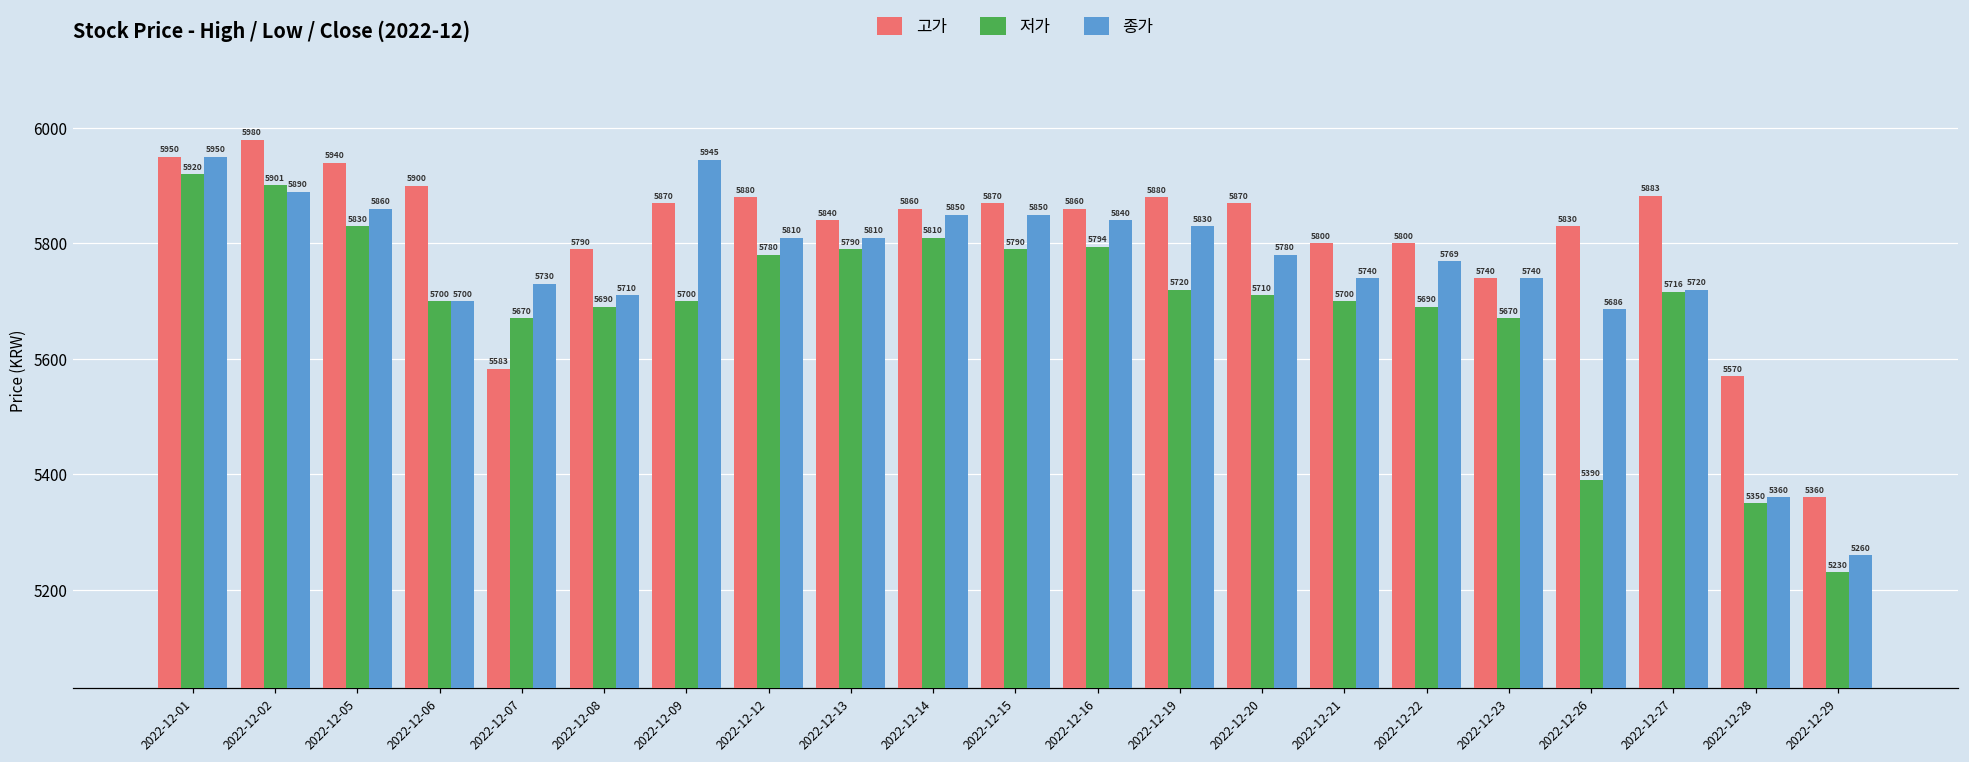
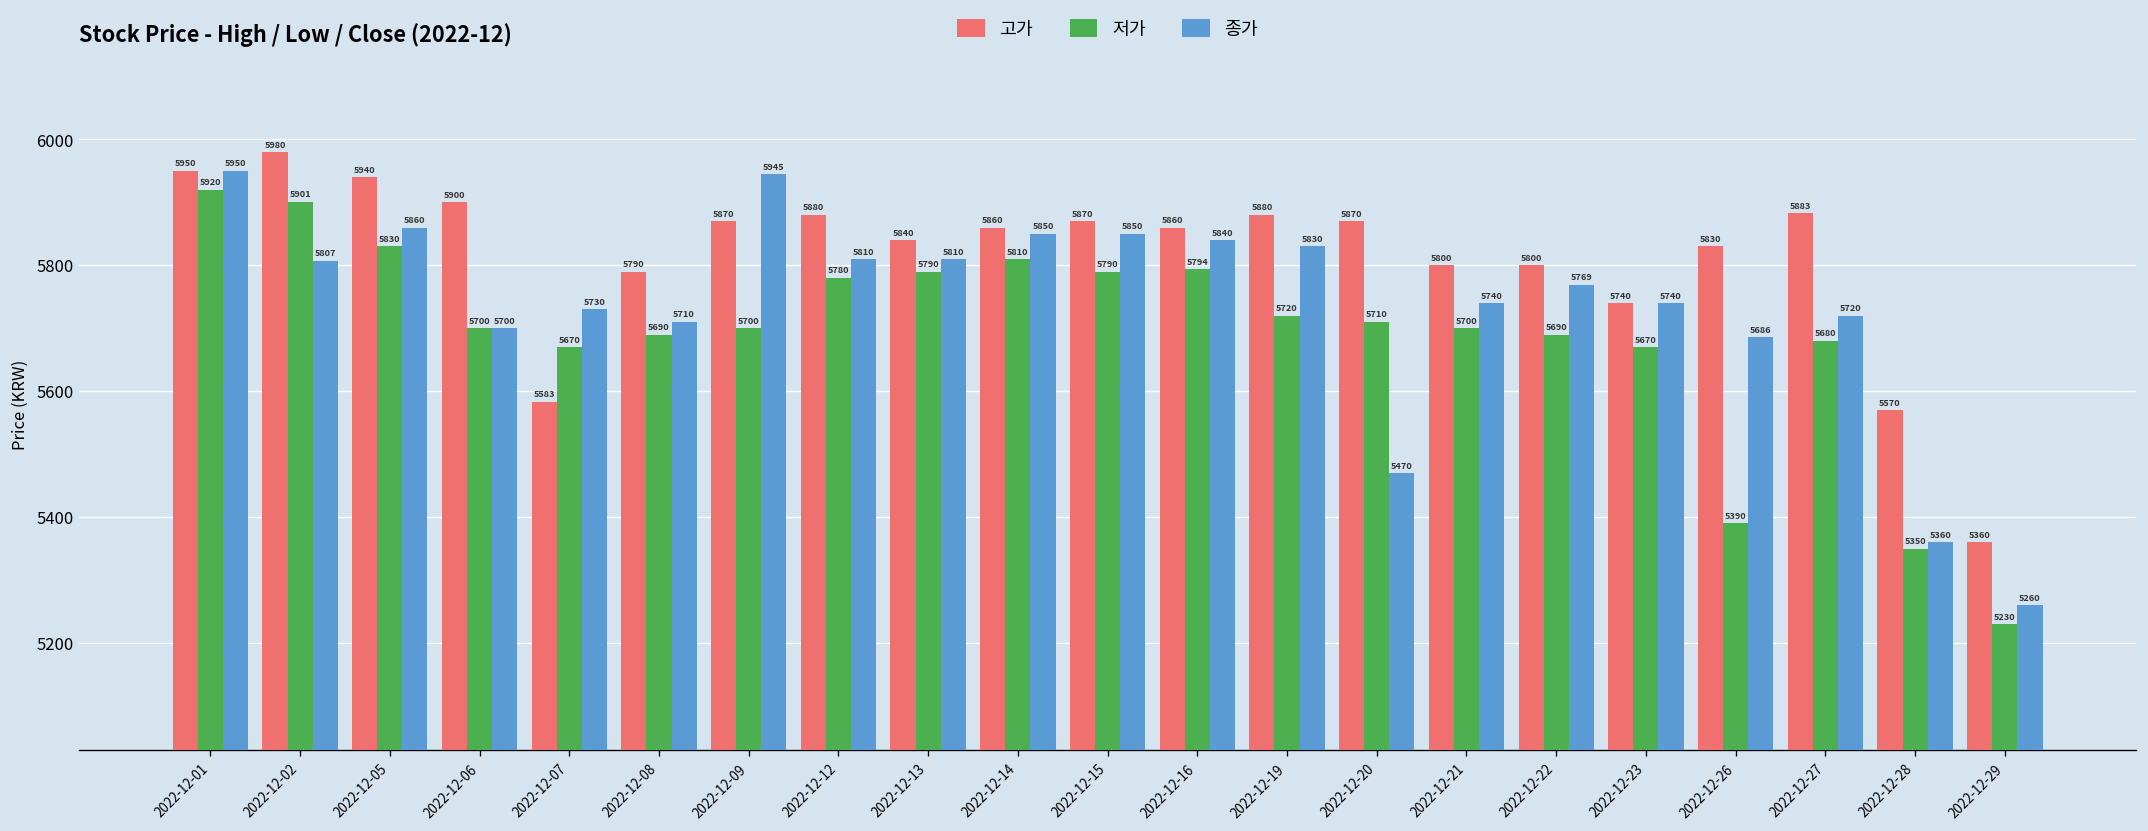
종가, 2022-12-02: 5890 -> 5807
종가, 2022-12-20: 5780 -> 5470
저가, 2022-12-27: 5716 -> 5680
